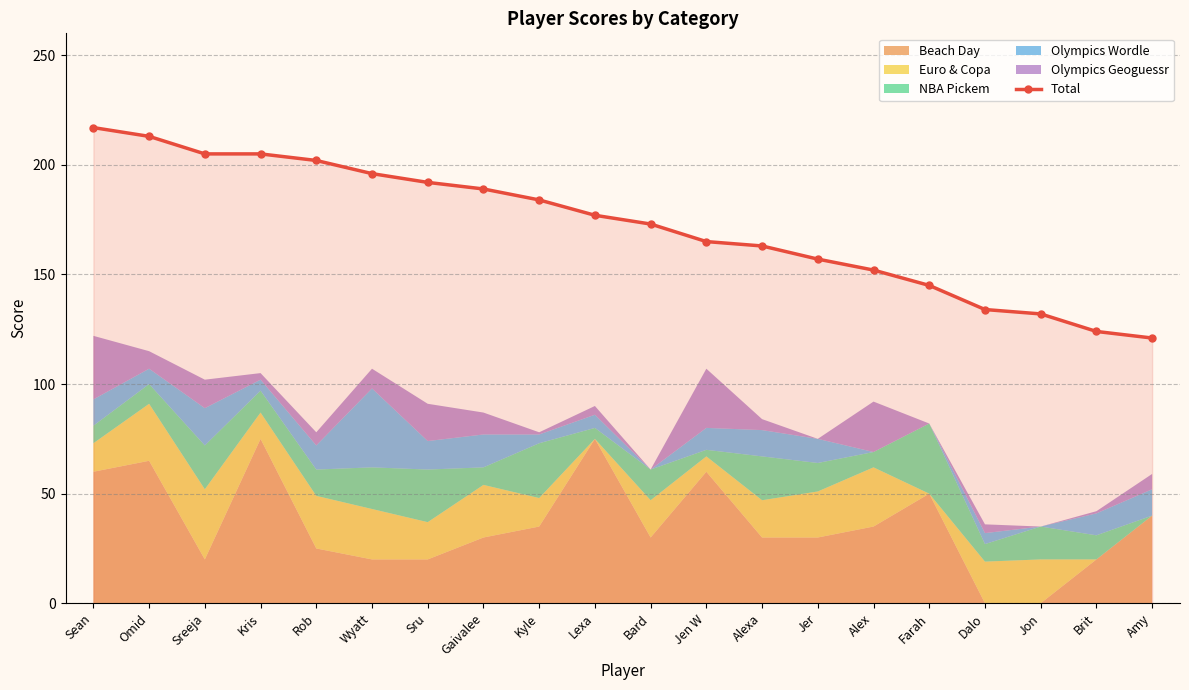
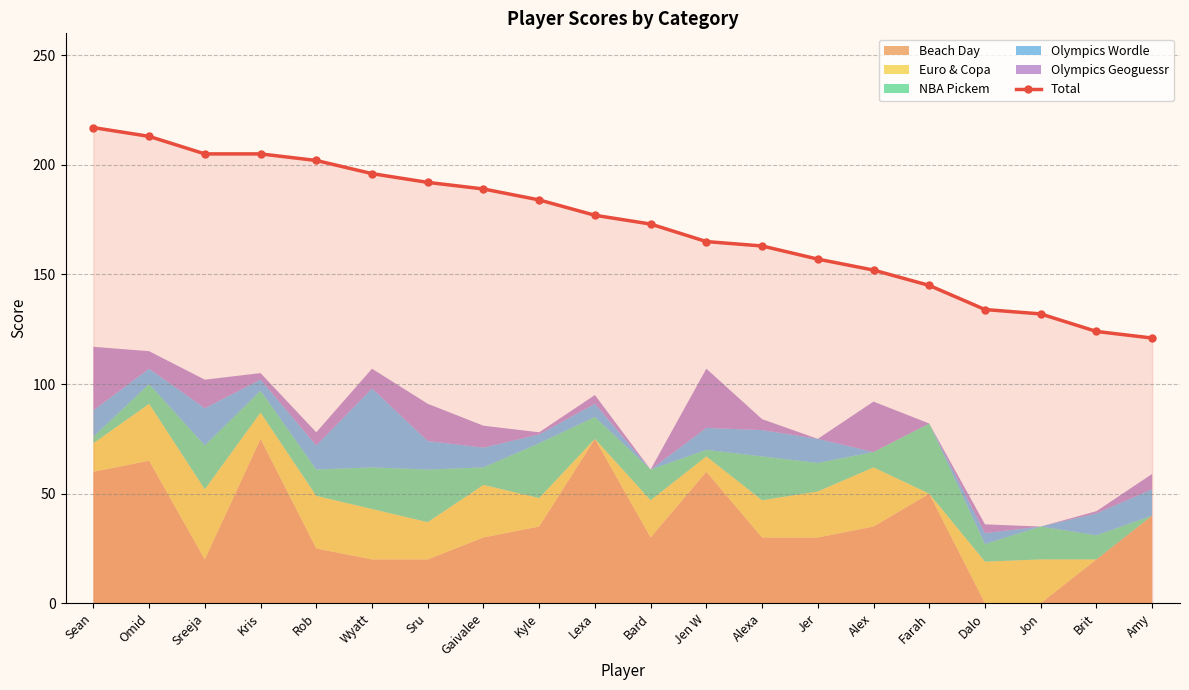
NBA Pickem, Sean: 8 -> 3
Olympics Wordle, Gaivalee: 15 -> 9
NBA Pickem, Lexa: 5 -> 10
